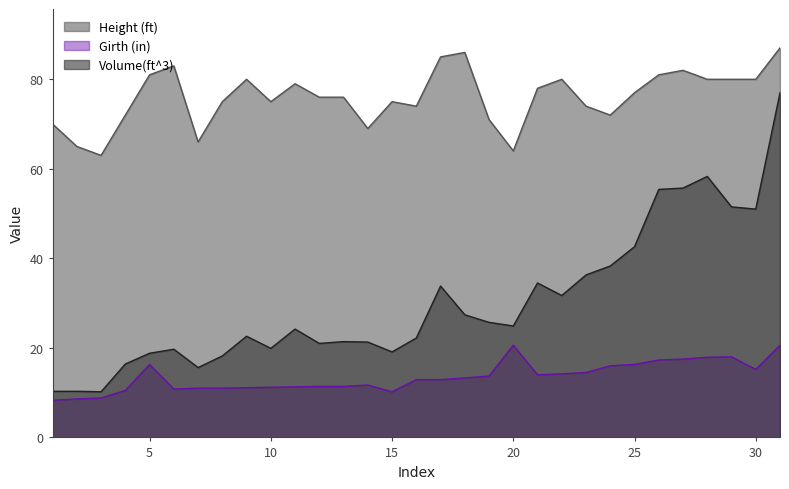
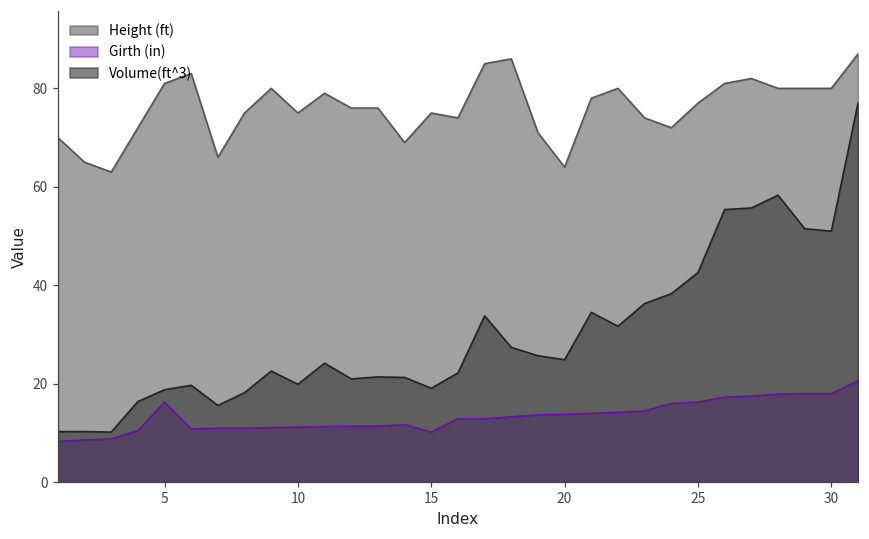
Girth (in), 20: 21 -> 14
Girth (in), 30: 15 -> 18
